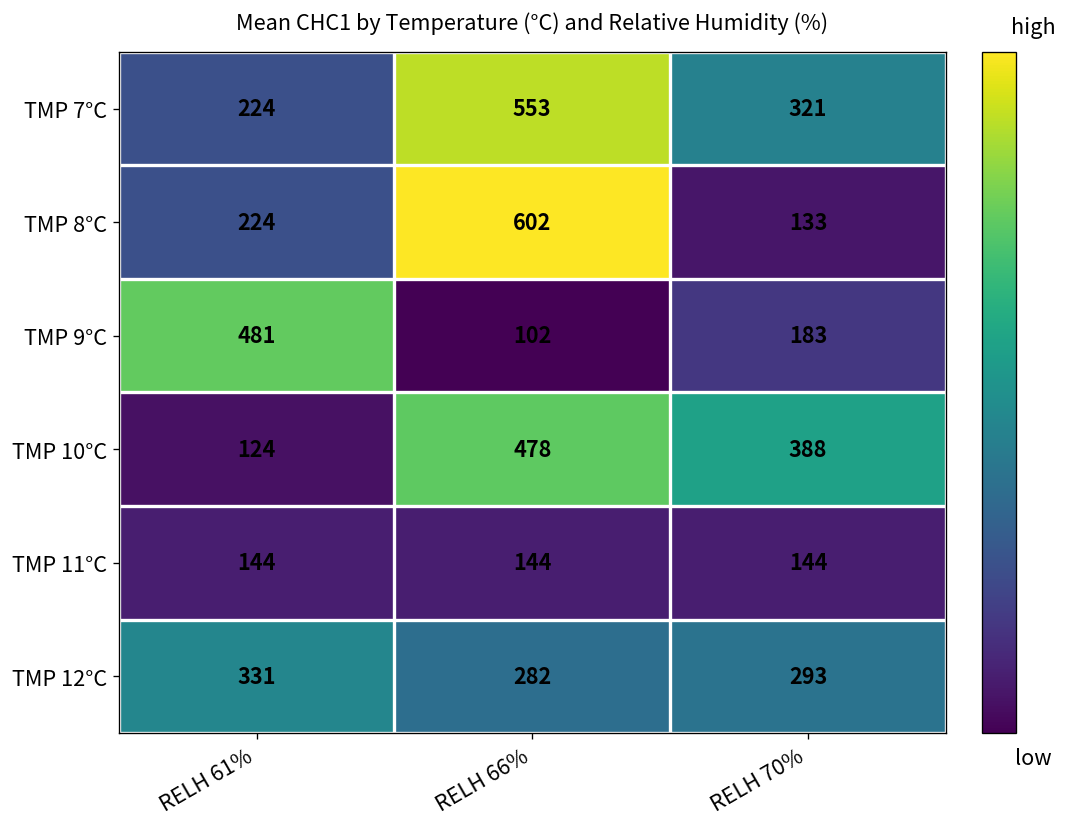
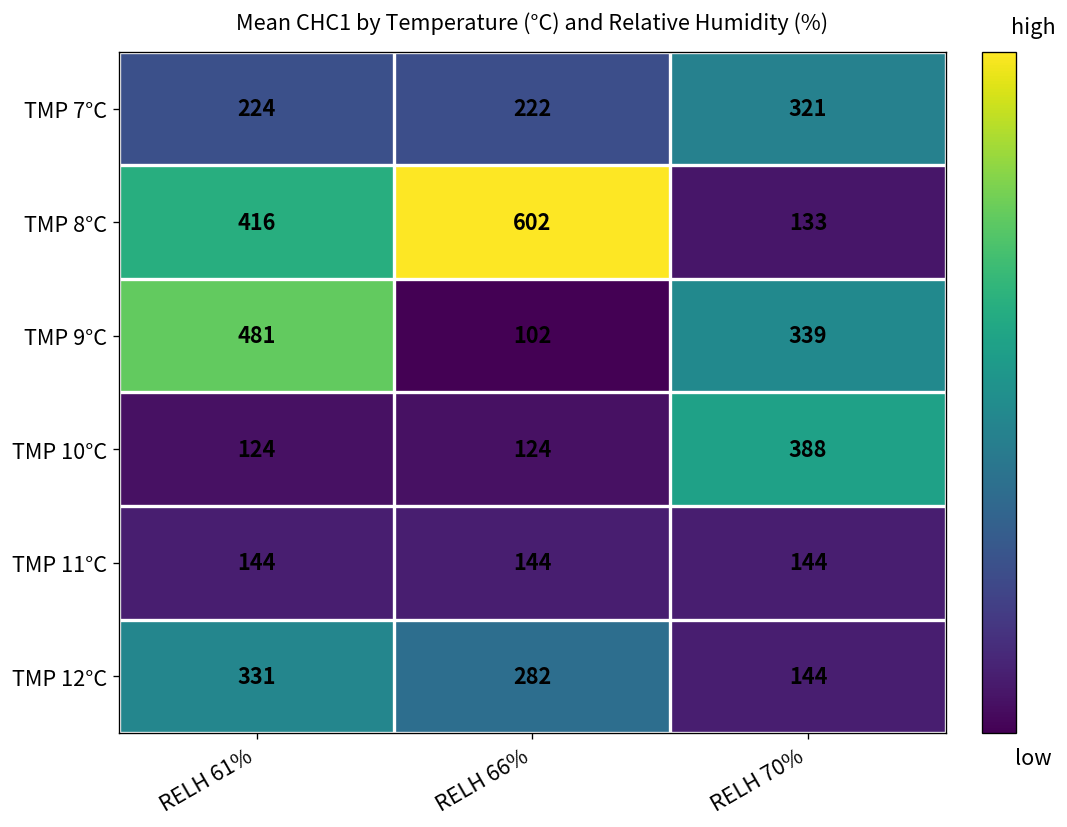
TMP 7°C, RELH 66%: 553 -> 222
TMP 8°C, RELH 61%: 224 -> 416
TMP 9°C, RELH 70%: 183 -> 339
TMP 10°C, RELH 66%: 478 -> 124
TMP 12°C, RELH 70%: 293 -> 144
